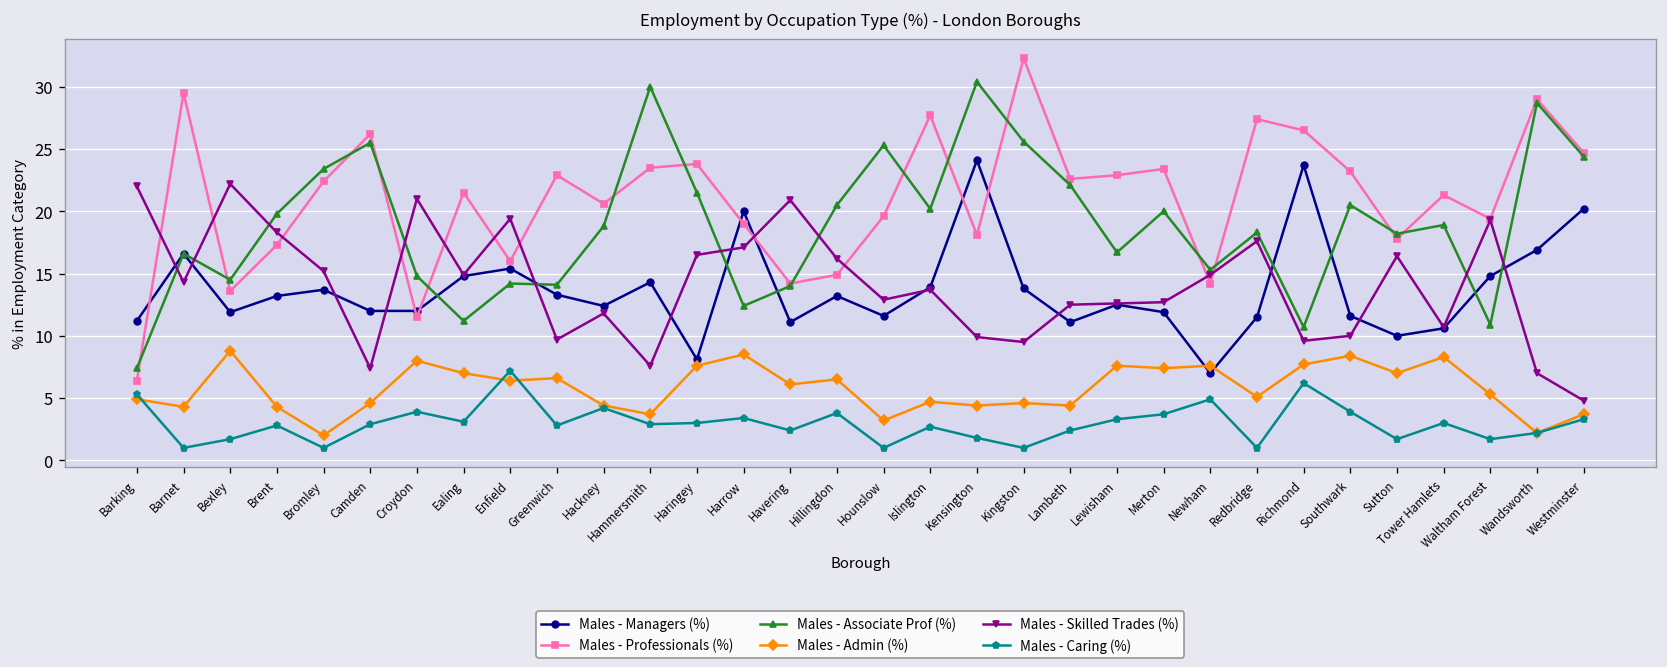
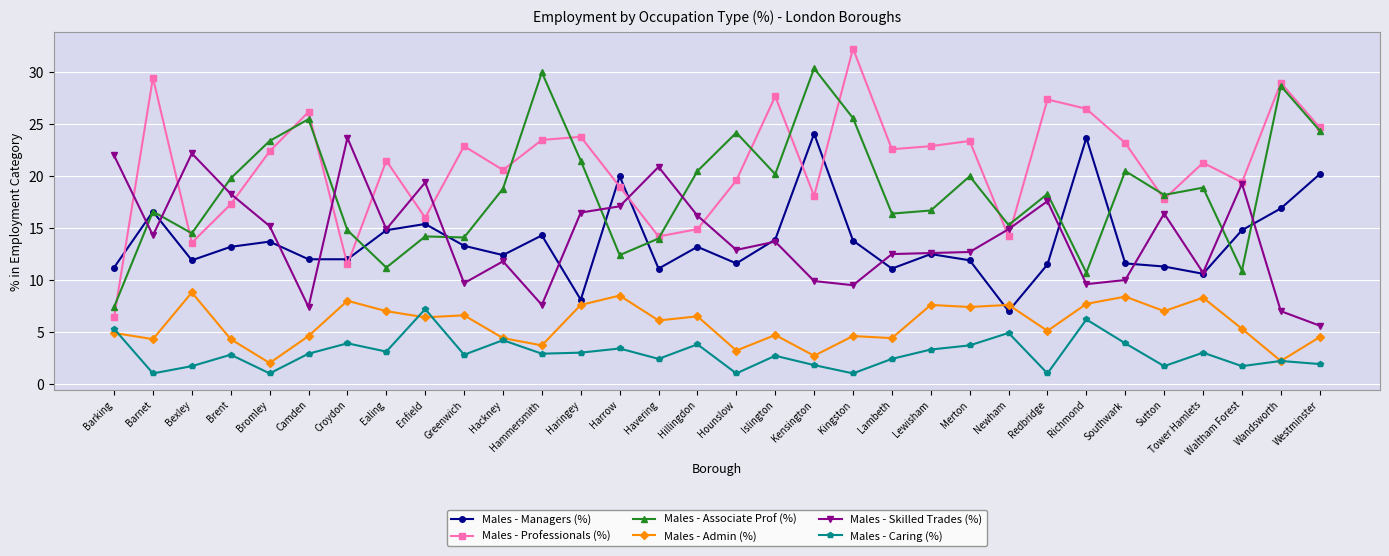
Males - Skilled Trades (%), Croydon: 21.0 -> 23.7
Males - Associate Prof (%), Hounslow: 25.3 -> 24.2
Males - Admin (%), Kensington: 4.4 -> 2.7
Males - Associate Prof (%), Lambeth: 22.1 -> 16.4
Males - Managers (%), Sutton: 10.0 -> 11.3
Males - Admin (%), Westminster: 3.7 -> 4.5
Males - Skilled Trades (%), Westminster: 4.8 -> 5.6
Males - Caring (%), Westminster: 3.3 -> 1.9
